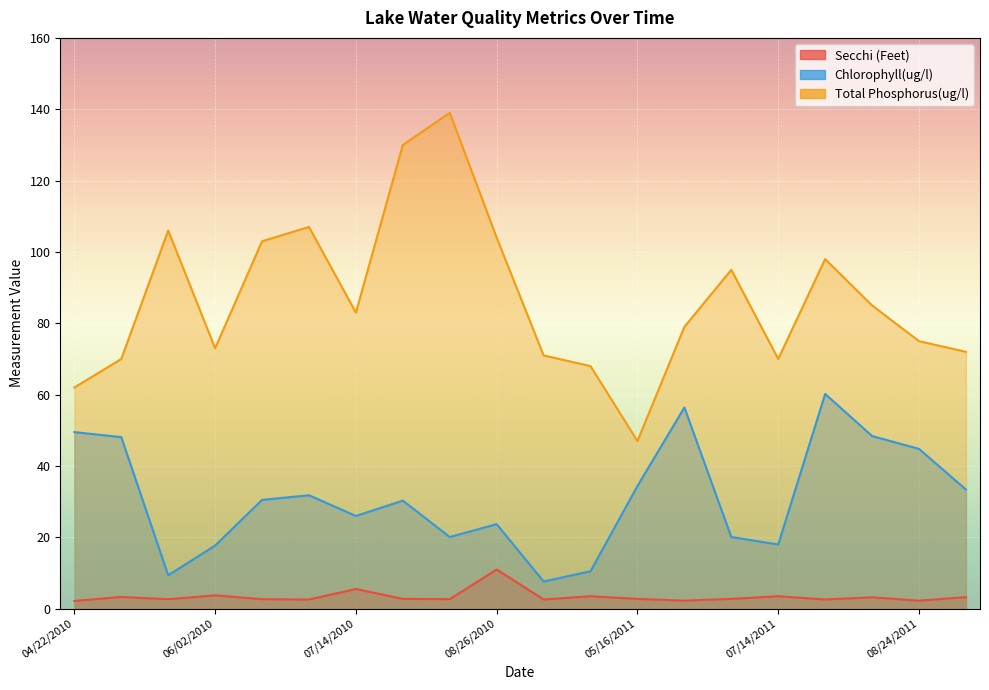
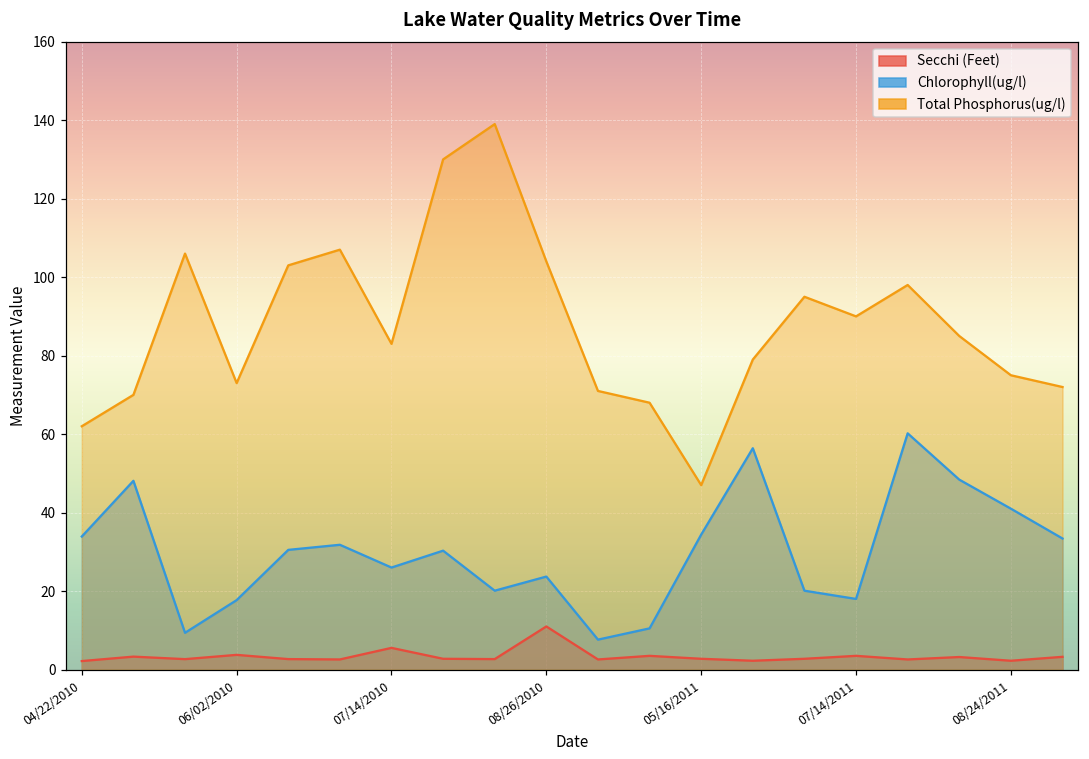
Chlorophyll(ug/l), 04/22/2010: 50 -> 34
Total Phosphorus(ug/l), 07/14/2011: 70 -> 90
Chlorophyll(ug/l), 08/24/2011: 45 -> 41
